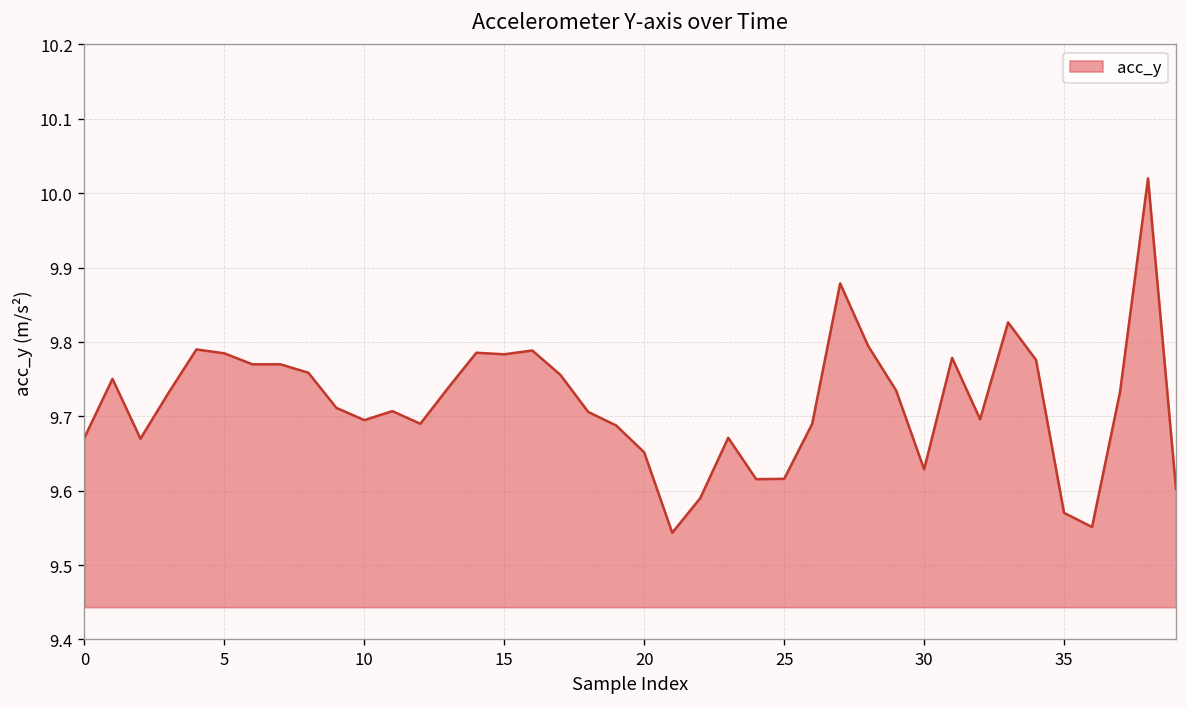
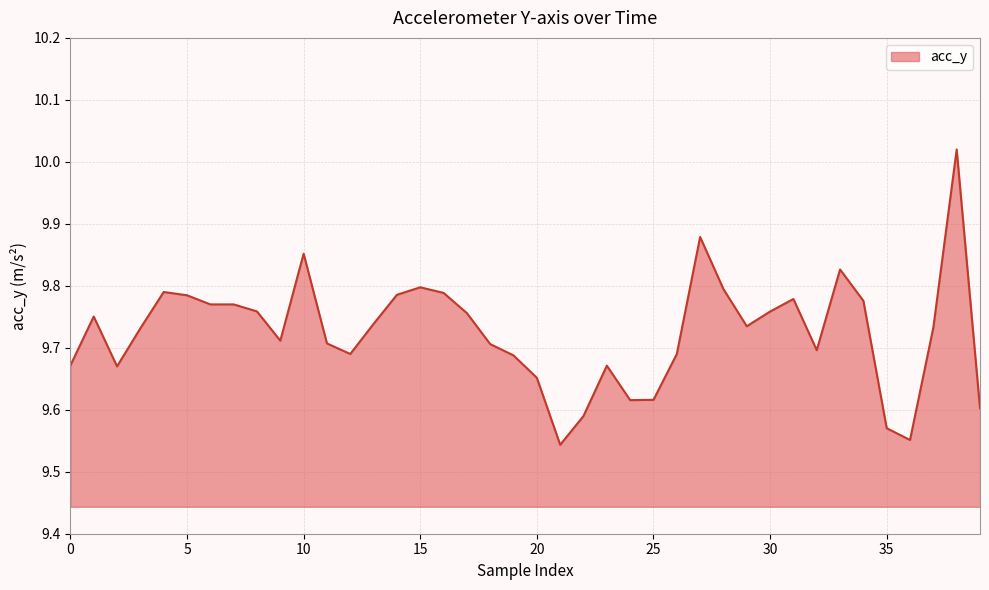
10: 9.69 -> 9.85
15: 9.78 -> 9.80
30: 9.63 -> 9.76
